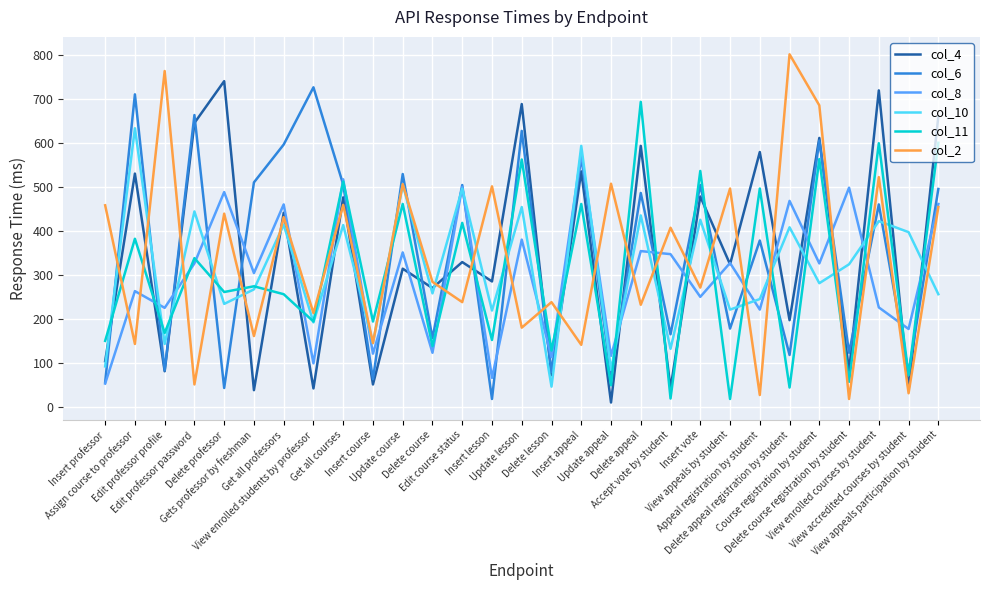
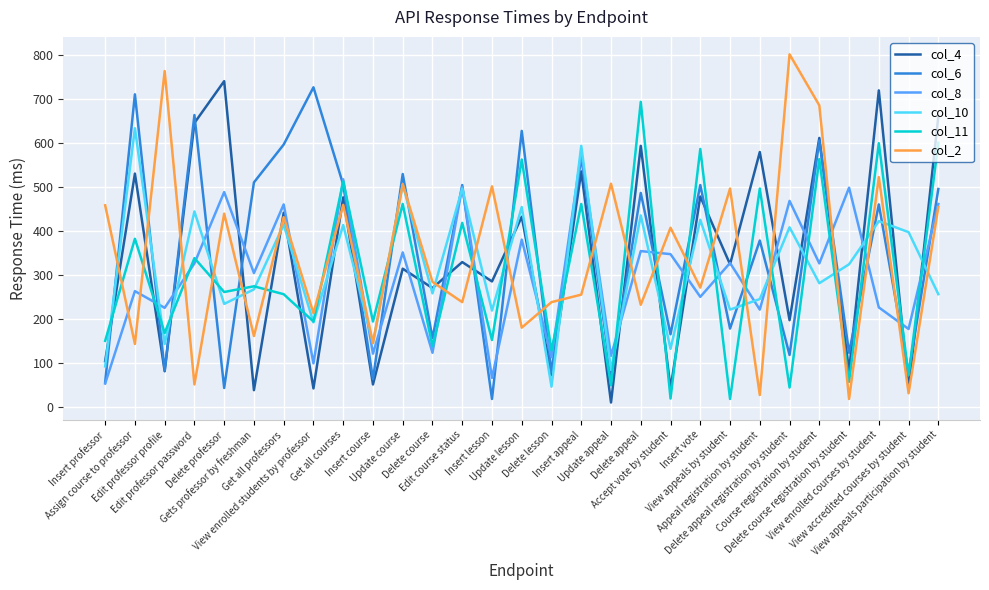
col_4, Update lesson: 690 -> 430
col_2, Insert appeal: 140 -> 260
col_11, Insert vote: 540 -> 590
